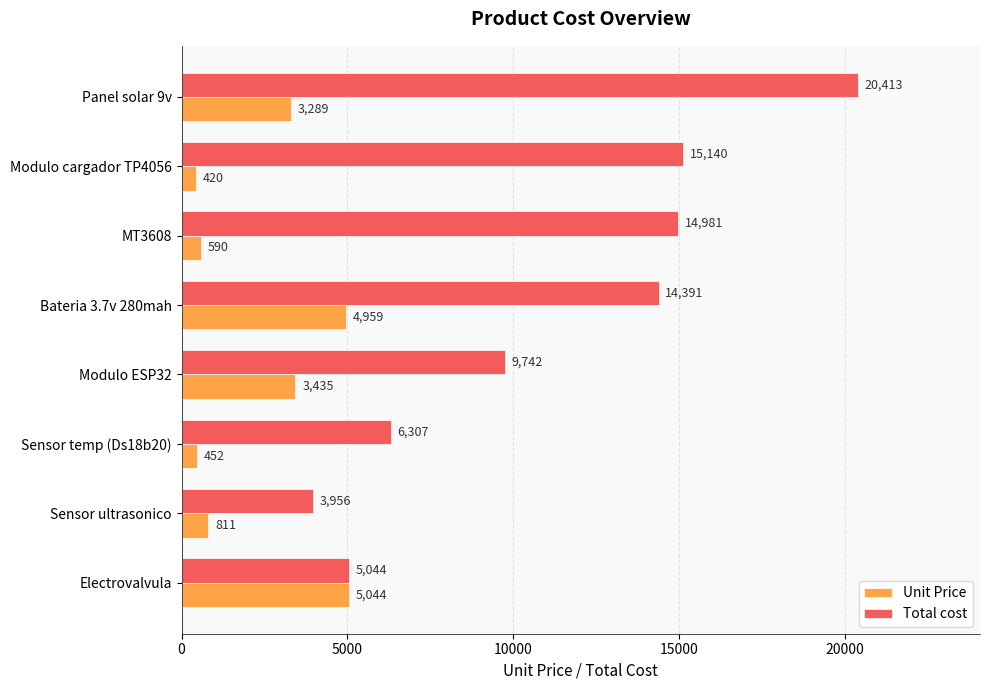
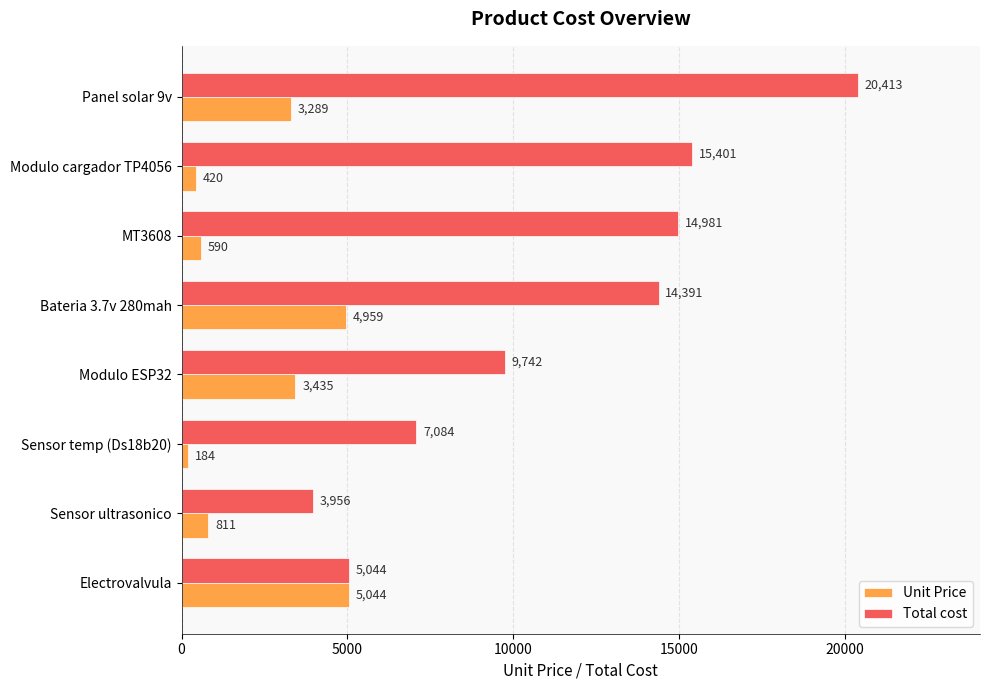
Total cost, Modulo cargador TP4056: 15,140 -> 15,401
Total cost, Sensor temp (Ds18b20): 6,307 -> 7,084
Unit Price, Sensor temp (Ds18b20): 452 -> 184
